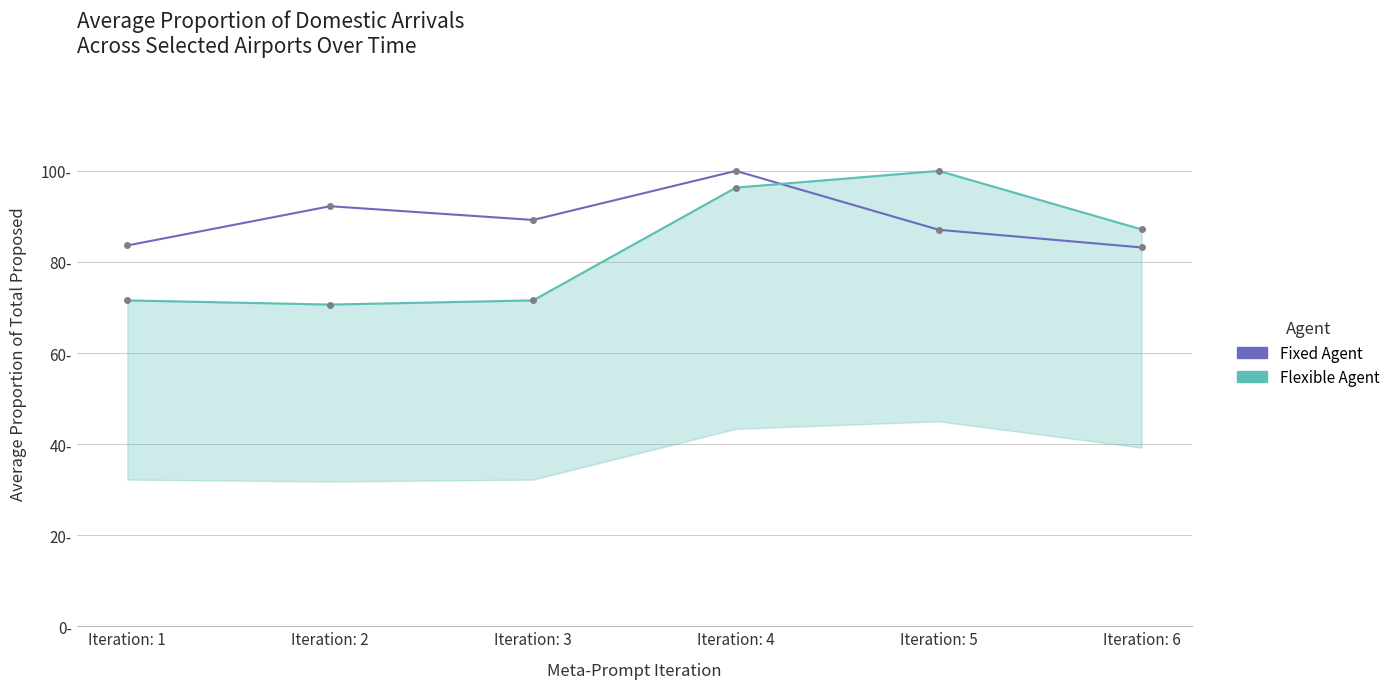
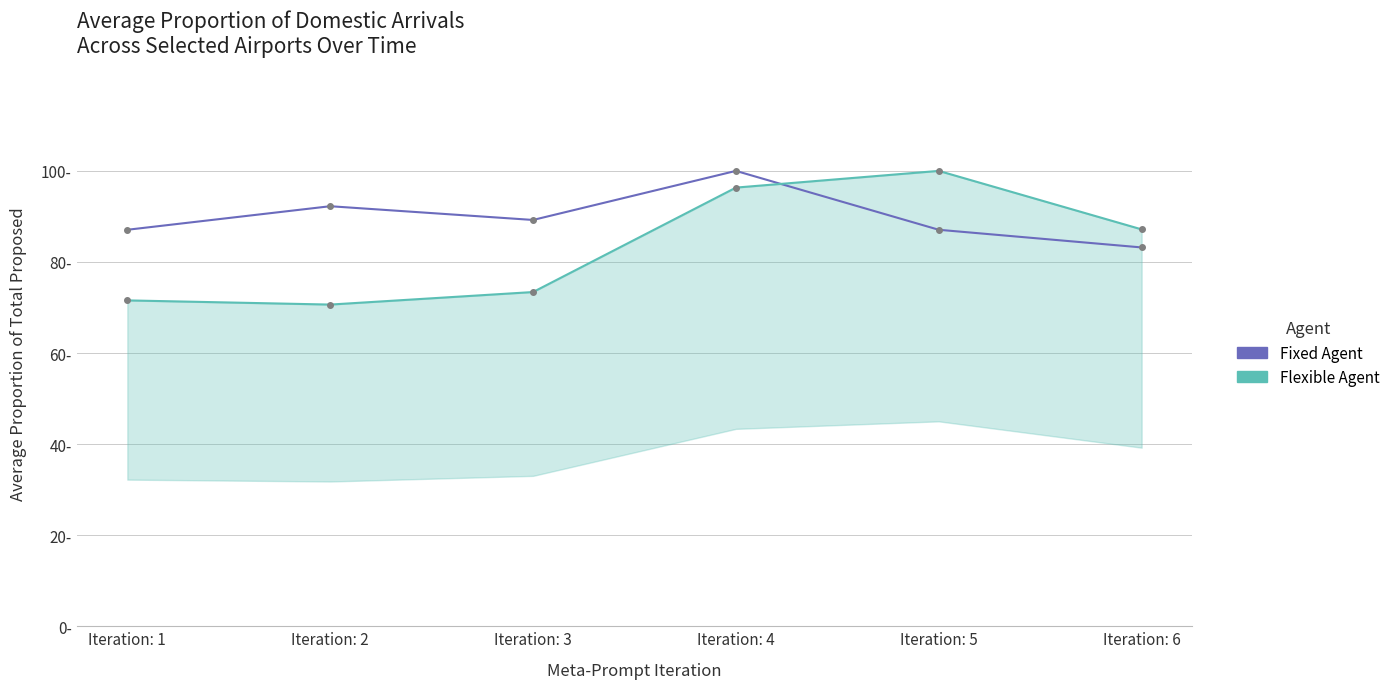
Fixed Agent, Iteration: 1: 84- -> 87-
Flexible Agent, Iteration: 3: 72- -> 73-
